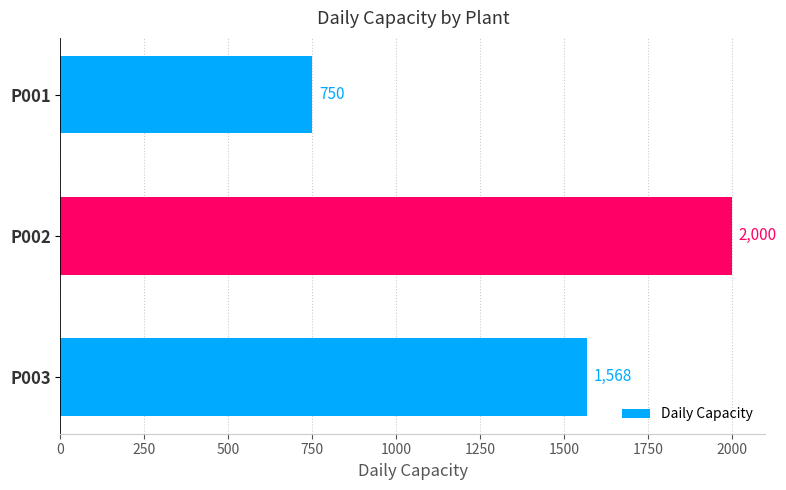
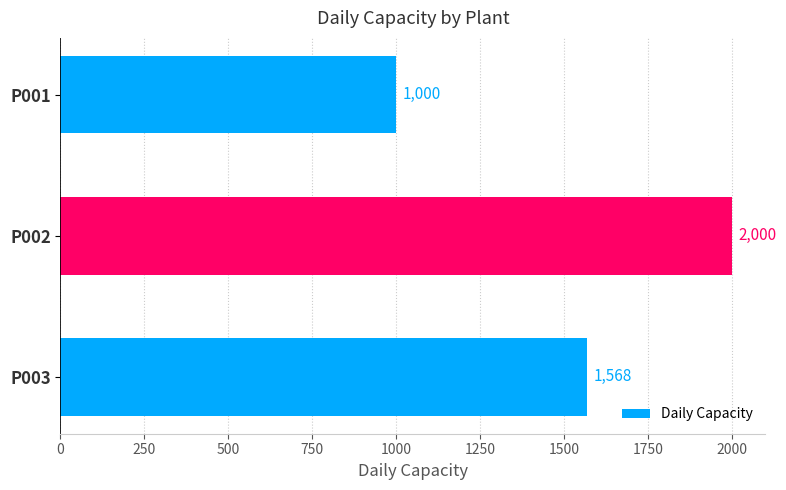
P001: 750 -> 1,000
